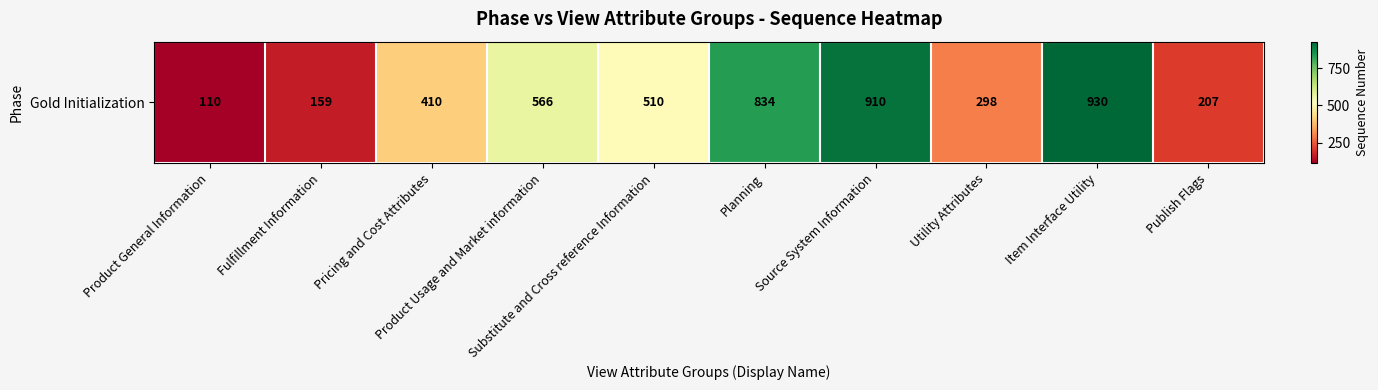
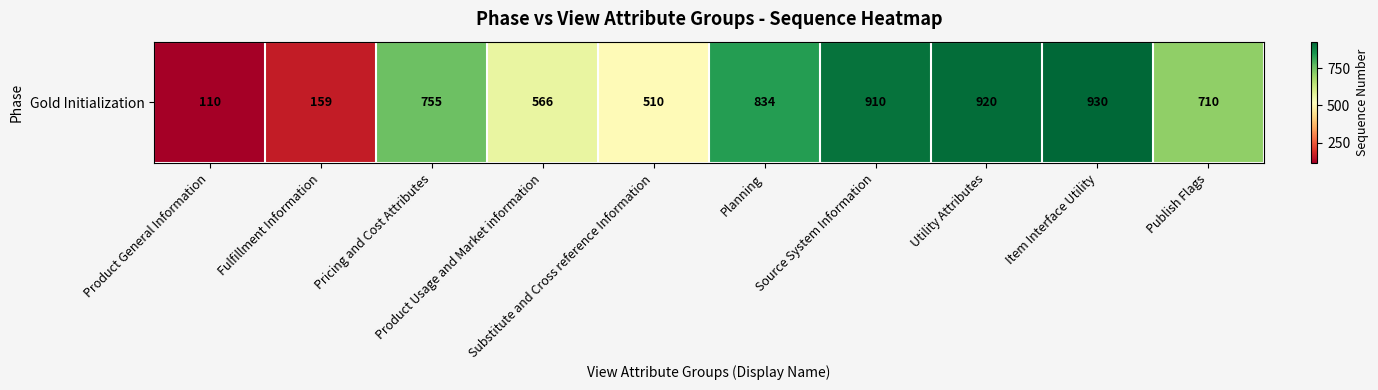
Gold Initialization, Pricing and Cost Attributes: 410 -> 755
Gold Initialization, Utility Attributes: 298 -> 920
Gold Initialization, Publish Flags: 207 -> 710
